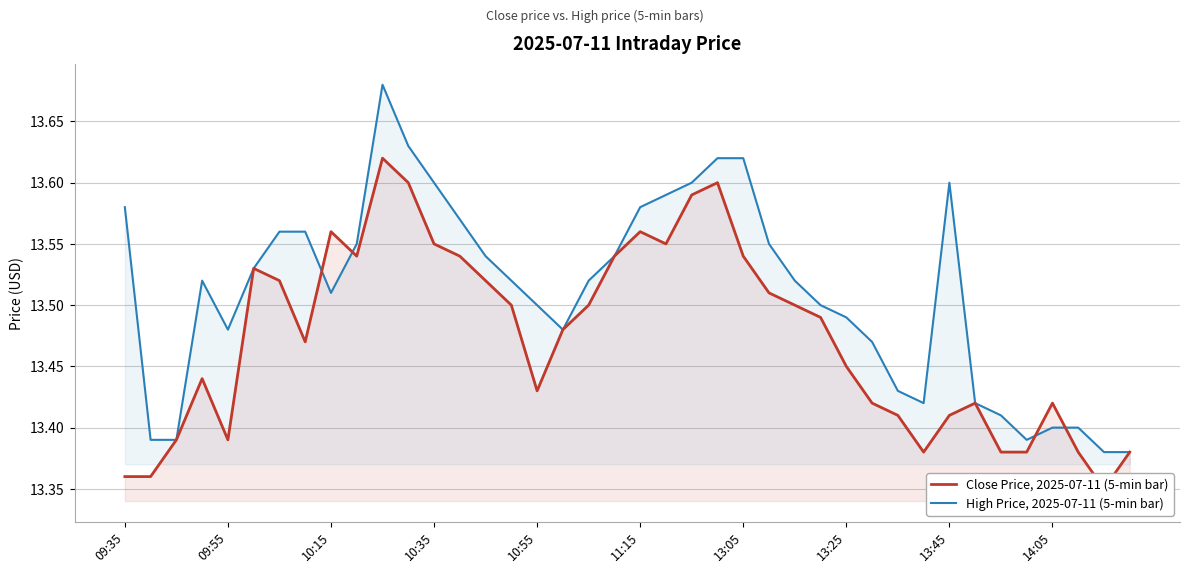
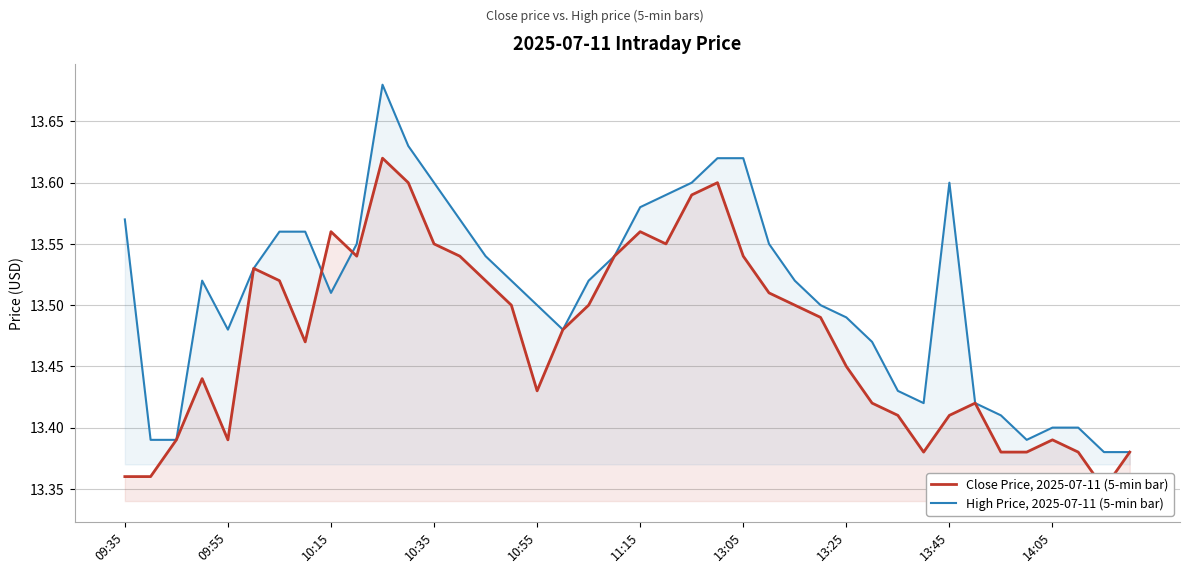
High Price, 2025-07-11 (5-min bar), 09:35: 13.58 -> 13.57
Close Price, 2025-07-11 (5-min bar), 14:05: 13.42 -> 13.39
